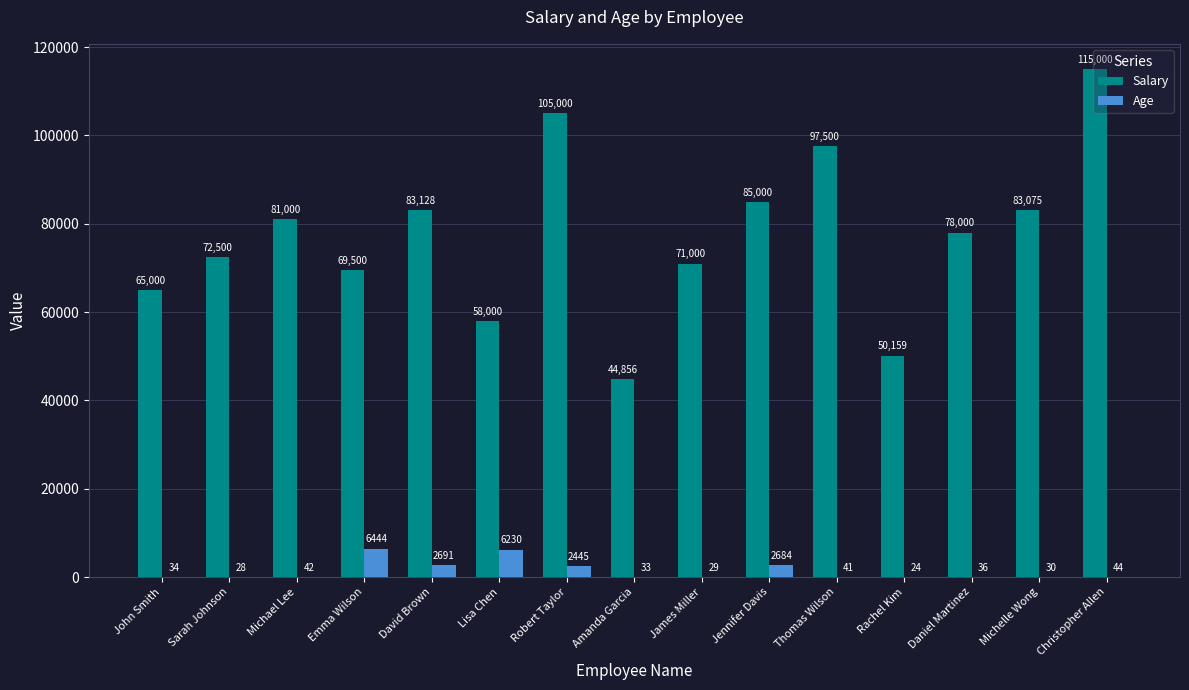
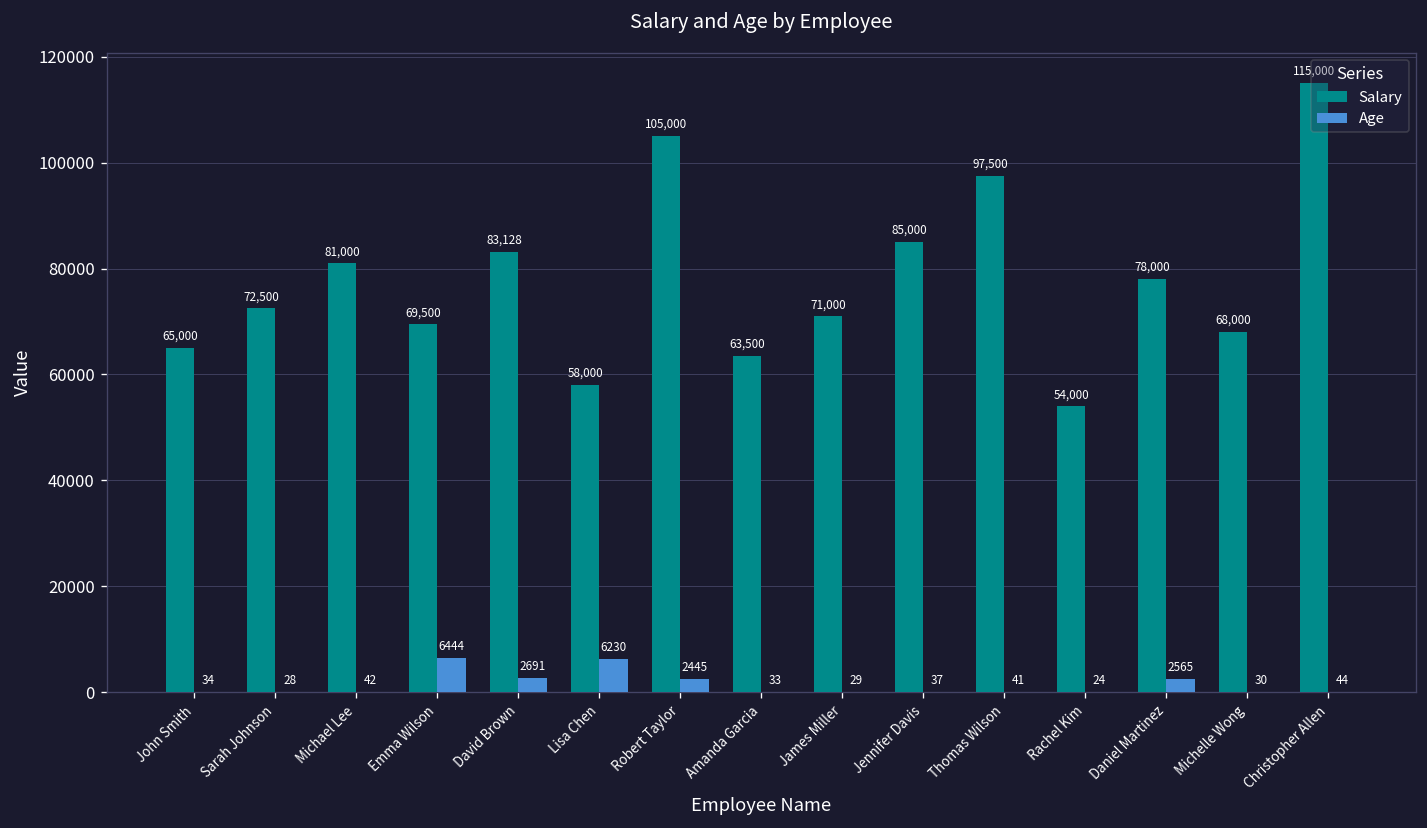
Salary, Amanda Garcia: 44,856 -> 63,500
Age, Jennifer Davis: 2684 -> 37
Salary, Rachel Kim: 50,159 -> 54,000
Age, Daniel Martinez: 36 -> 2565
Salary, Michelle Wong: 83,075 -> 68,000
